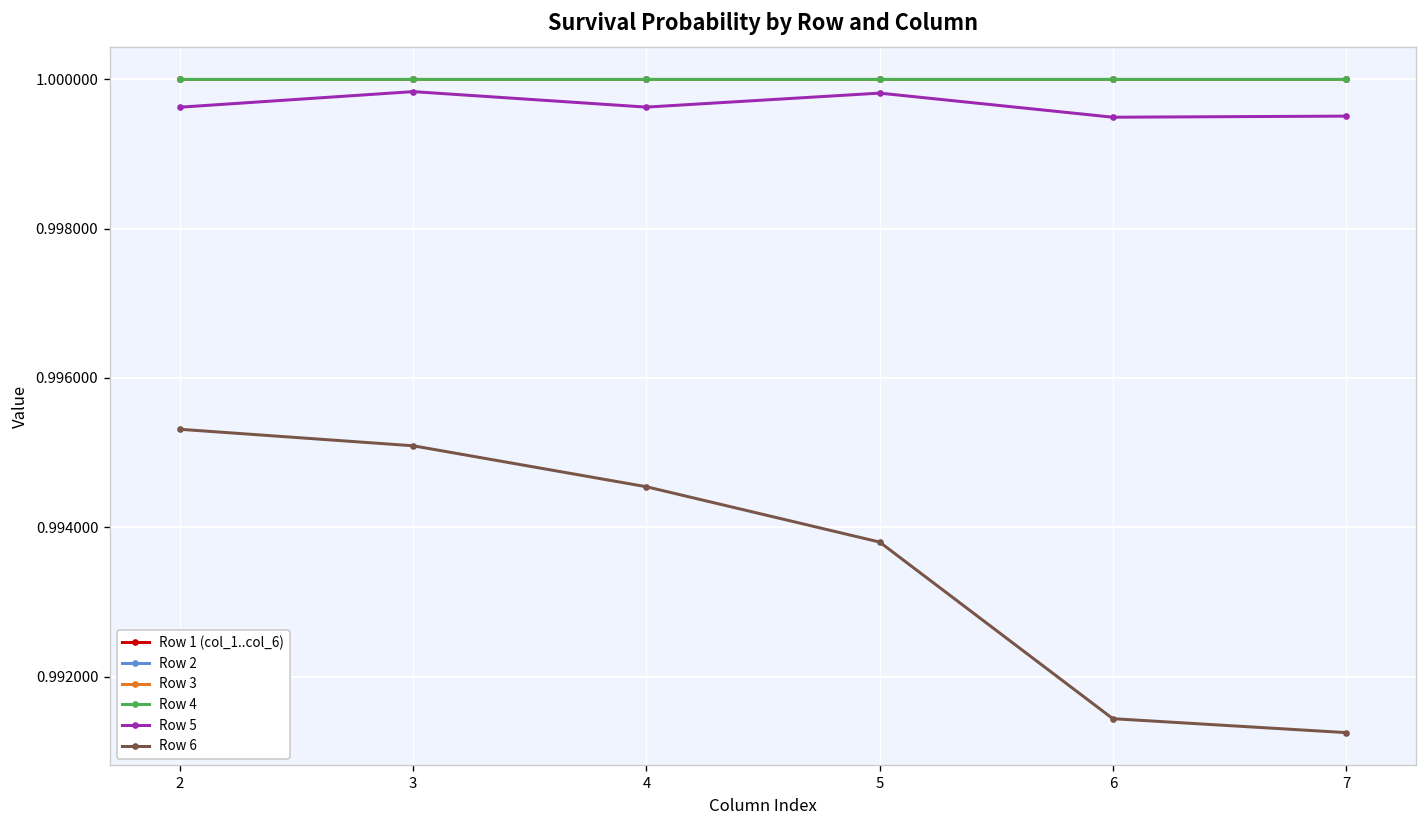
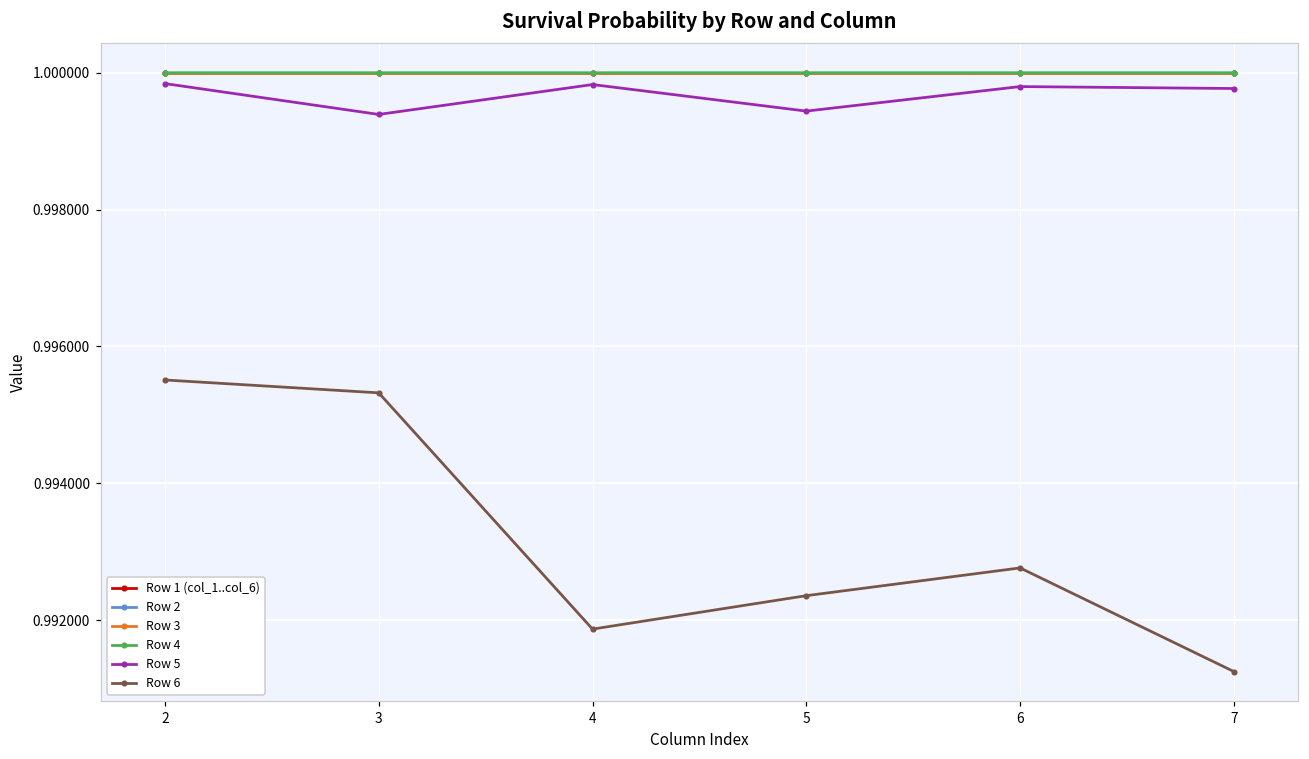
Row 5, 2: 0.9996 -> 0.9998
Row 6, 2: 0.9953 -> 0.9955
Row 5, 3: 0.9998 -> 0.9994
Row 6, 3: 0.9951 -> 0.9953
Row 5, 4: 0.9996 -> 0.9998
Row 6, 4: 0.9945 -> 0.9919
Row 5, 5: 0.9998 -> 0.9994
Row 6, 5: 0.9938 -> 0.9924
Row 5, 6: 0.9995 -> 0.9998
Row 6, 6: 0.9914 -> 0.9928
Row 5, 7: 0.9995 -> 0.9998
